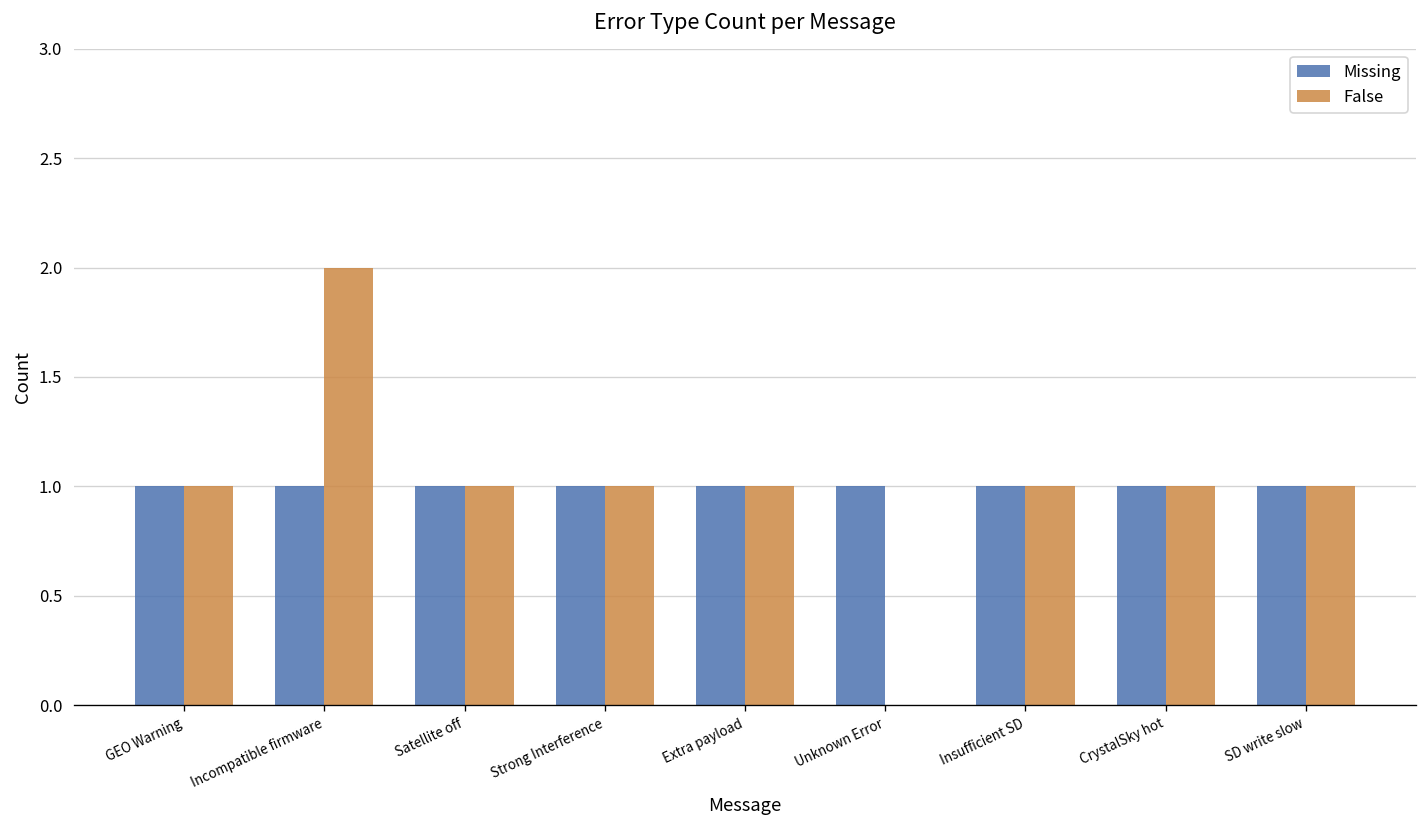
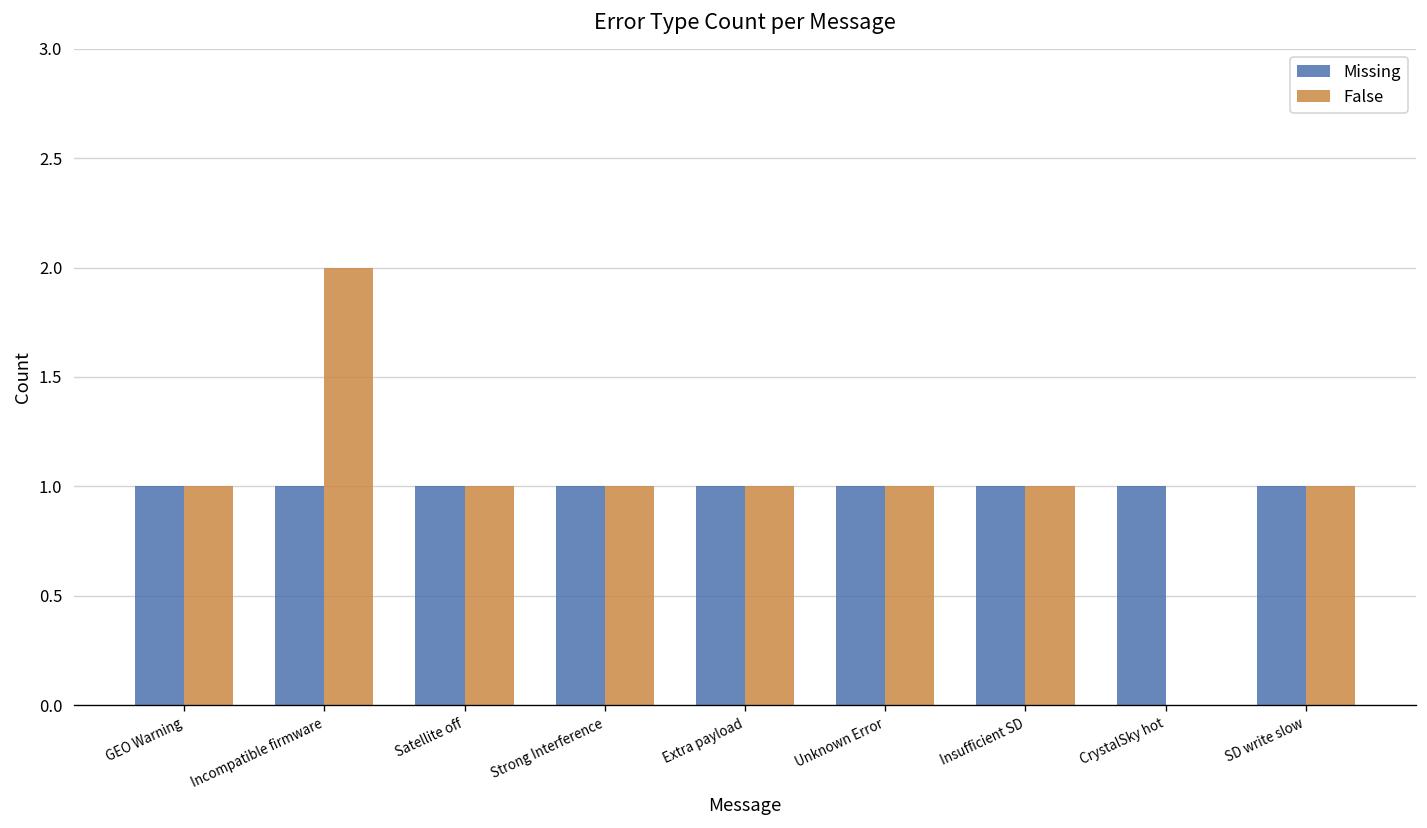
False, Unknown Error: 0 -> 1
False, CrystalSky hot: 1 -> 0
